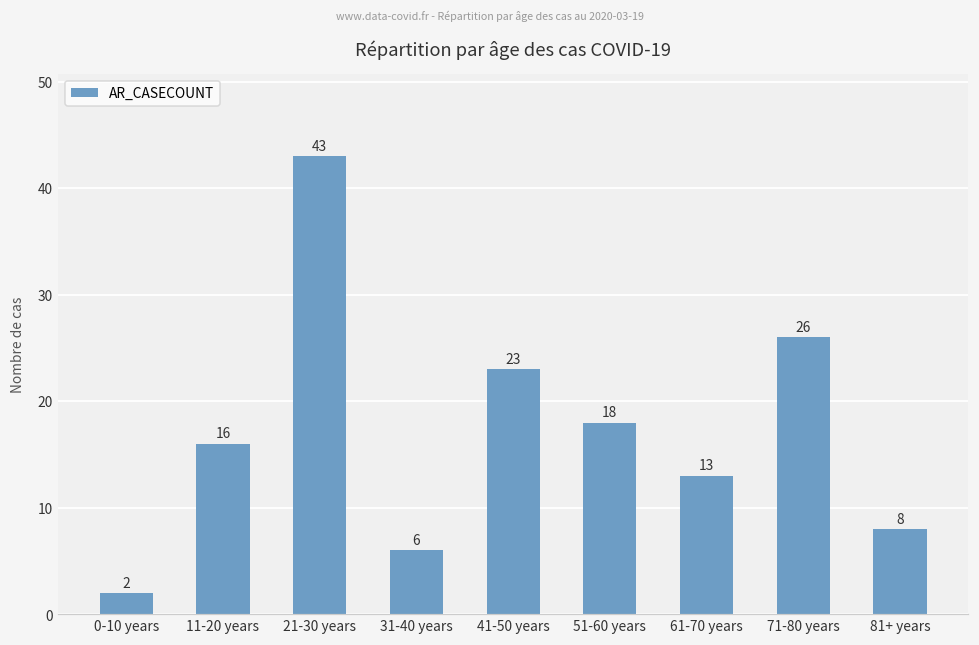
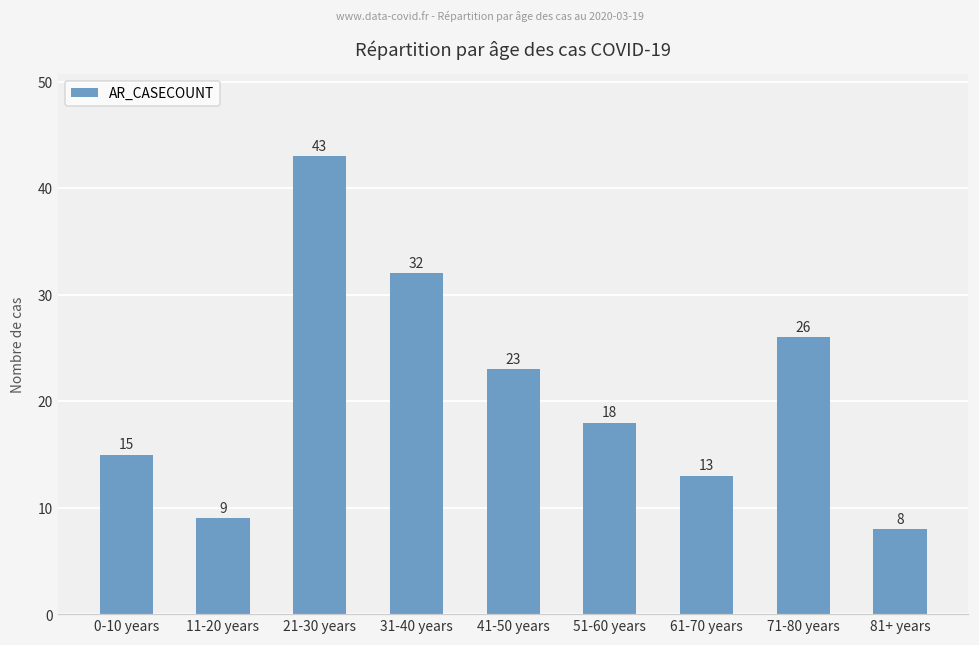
0-10 years: 2 -> 15
11-20 years: 16 -> 9
31-40 years: 6 -> 32
